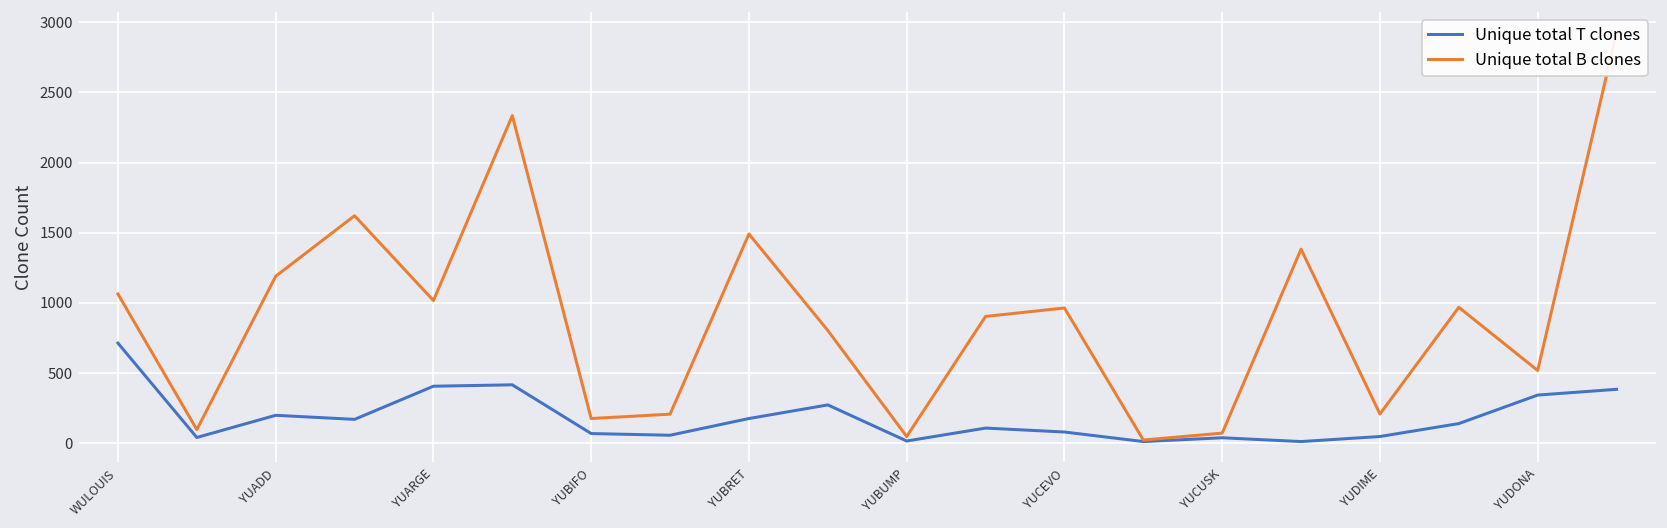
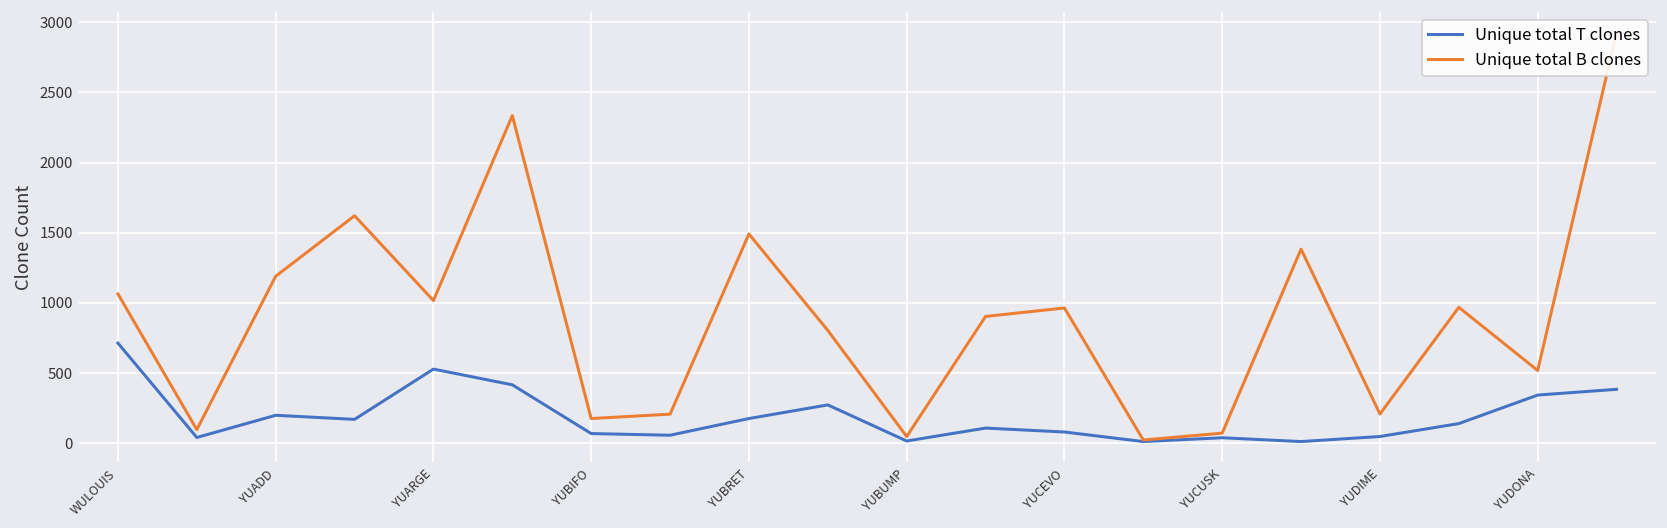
Unique total T clones, YUARGE: 410 -> 530
